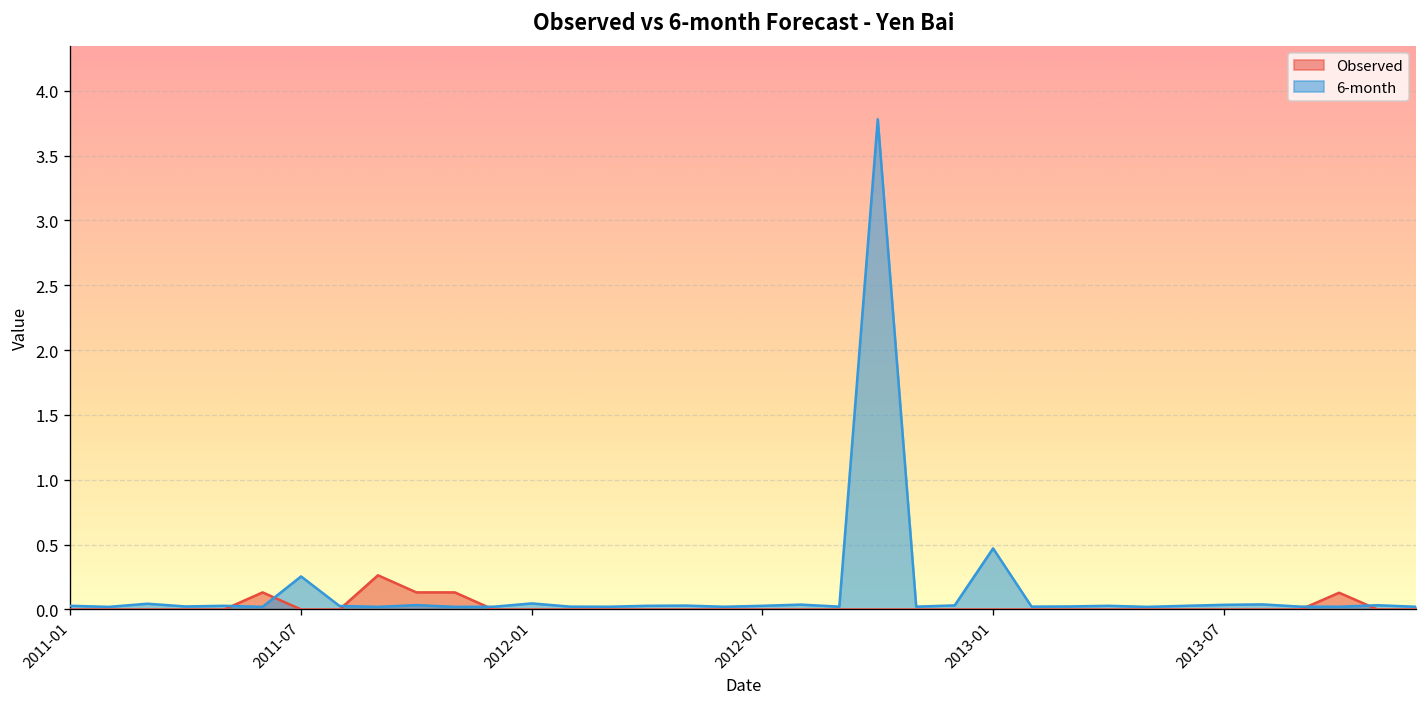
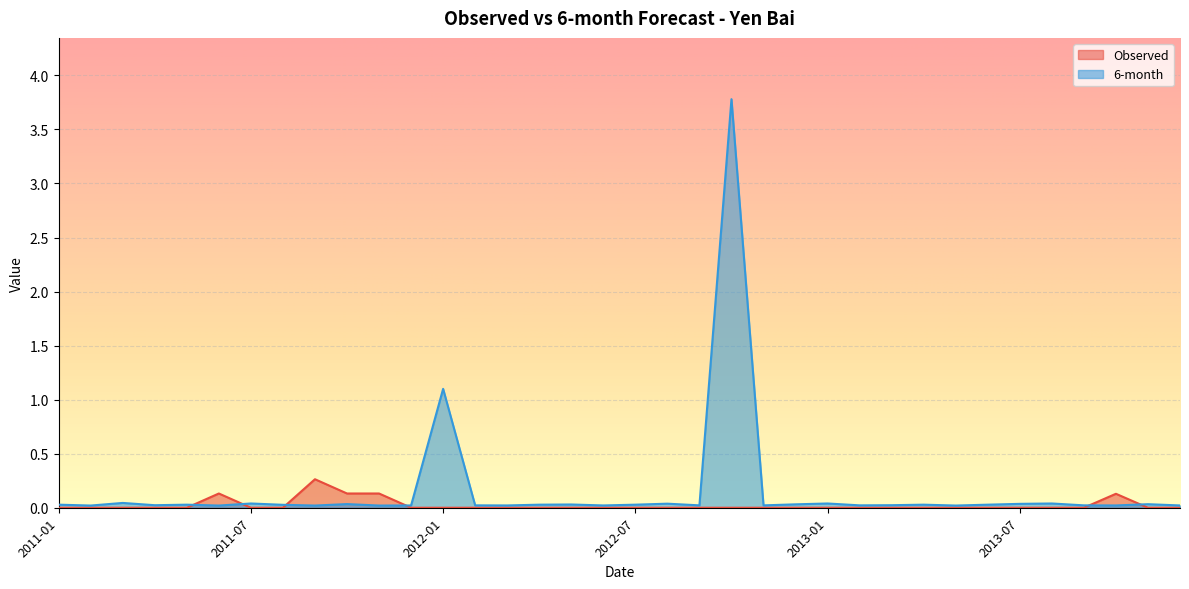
6-month, 2011-07: 0.25 -> 0.04
6-month, 2012-01: 0.05 -> 1.10
6-month, 2013-01: 0.47 -> 0.04
